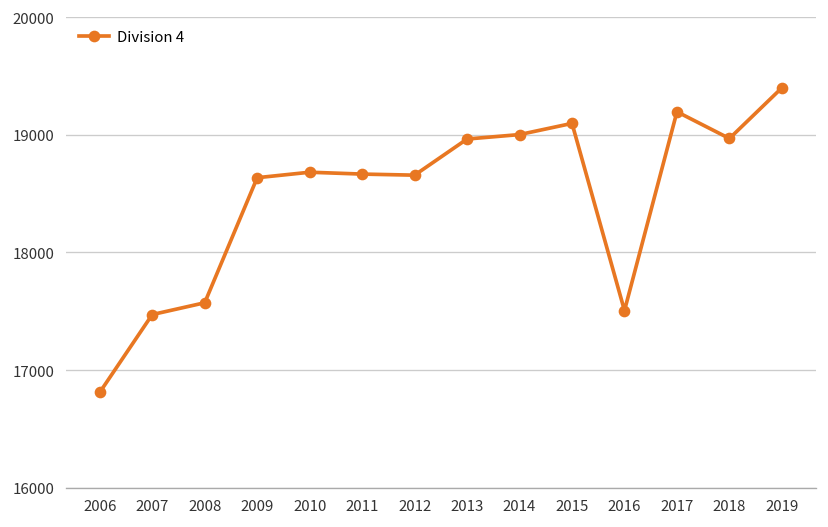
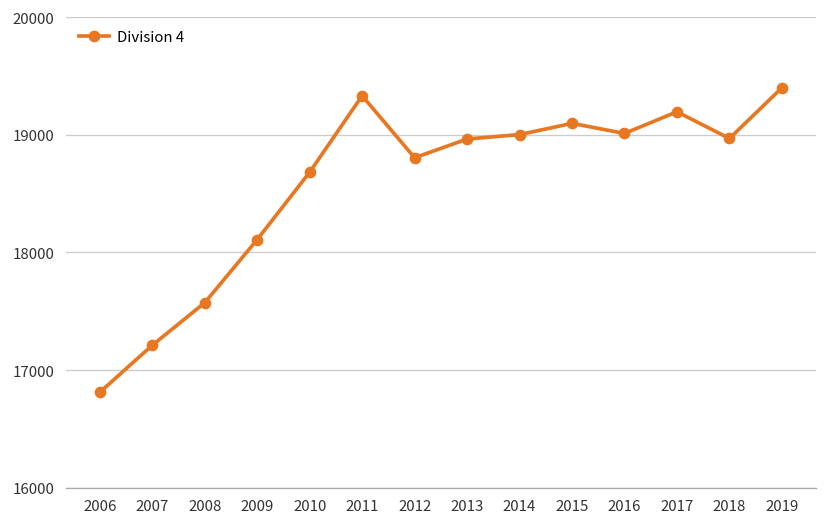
2007: 17500 -> 17200
2009: 18600 -> 18100
2011: 18700 -> 19300
2012: 18700 -> 18800
2016: 17500 -> 19000
